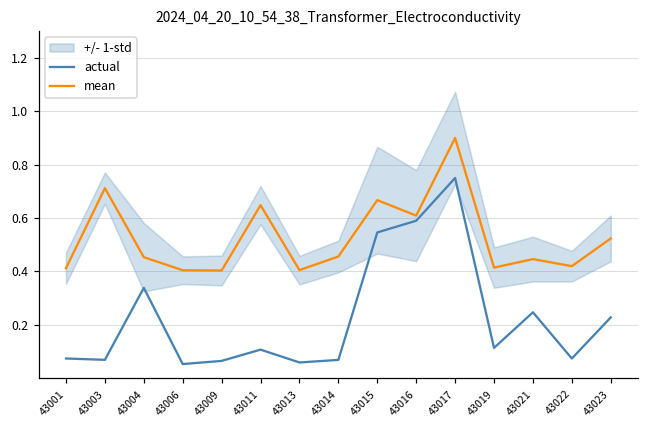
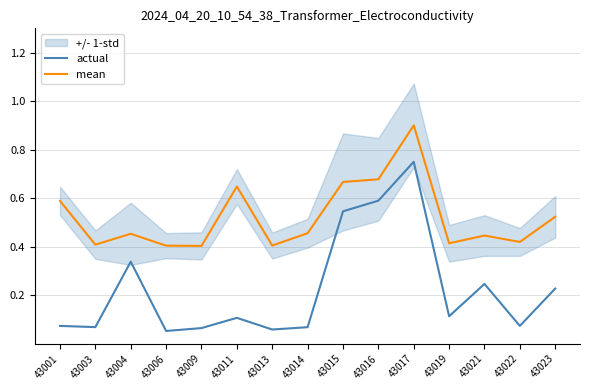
mean, 43001: 0.41 -> 0.59
mean, 43003: 0.71 -> 0.41
mean, 43016: 0.61 -> 0.68
